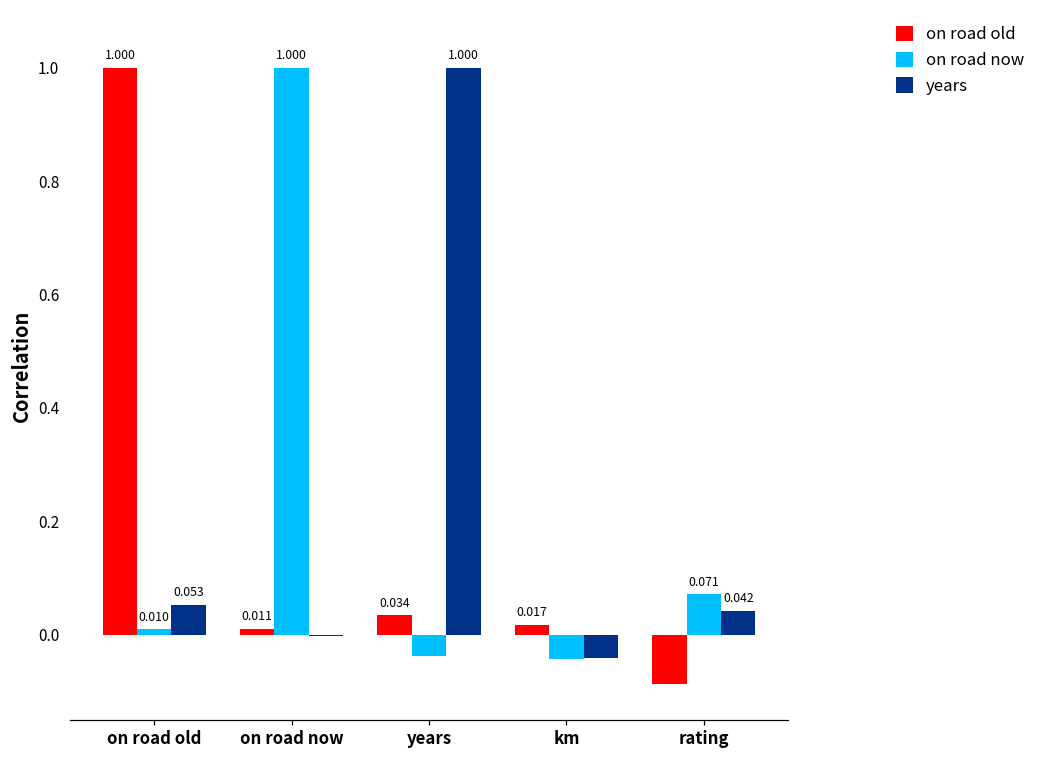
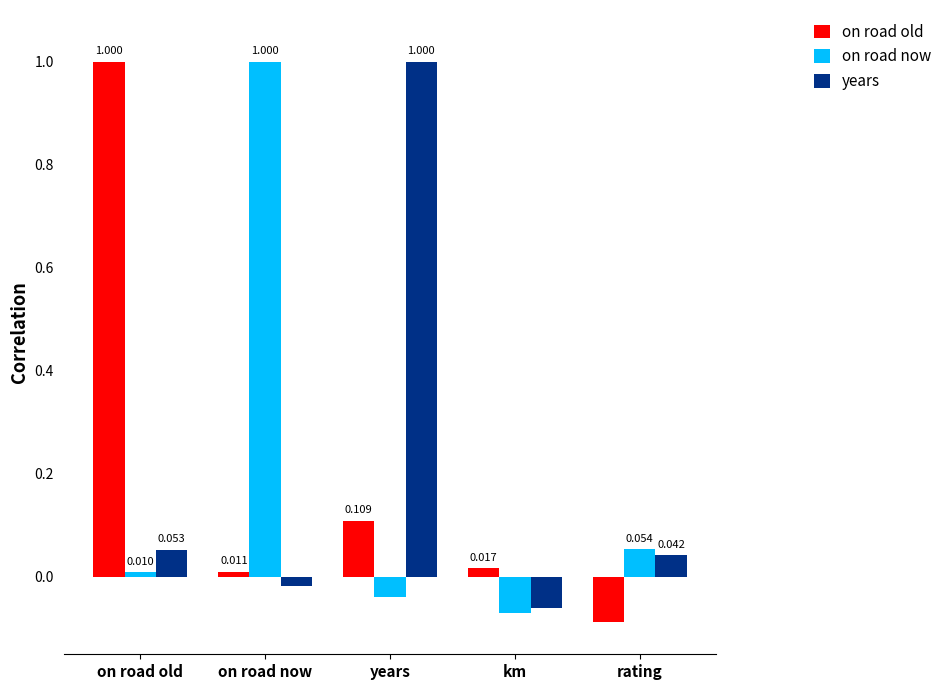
years, on road now: 0.00 -> -0.02
on road old, years: 0.034 -> 0.109
on road now, km: -0.04 -> -0.07
years, km: -0.04 -> -0.06
on road now, rating: 0.071 -> 0.054
